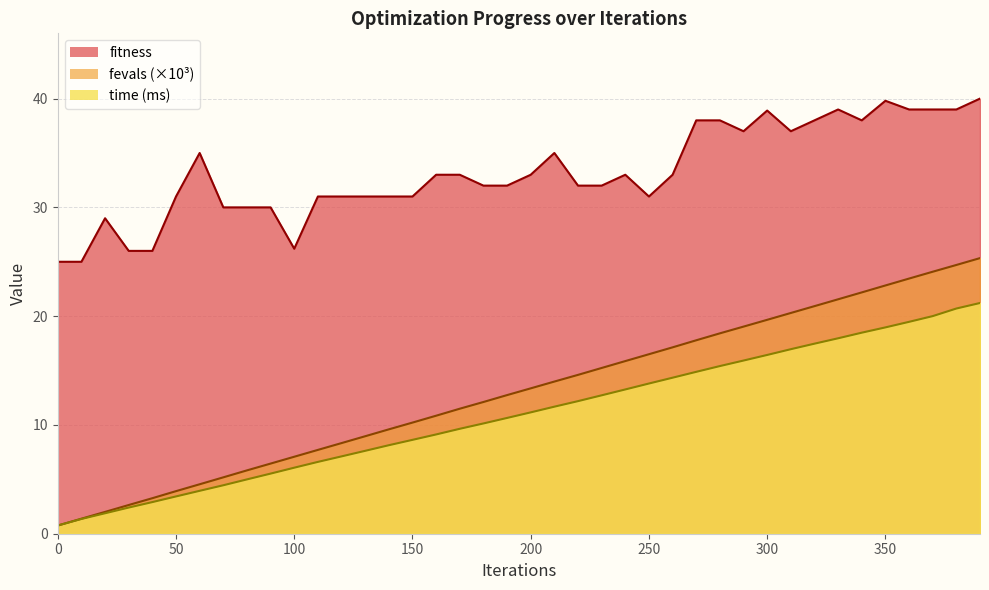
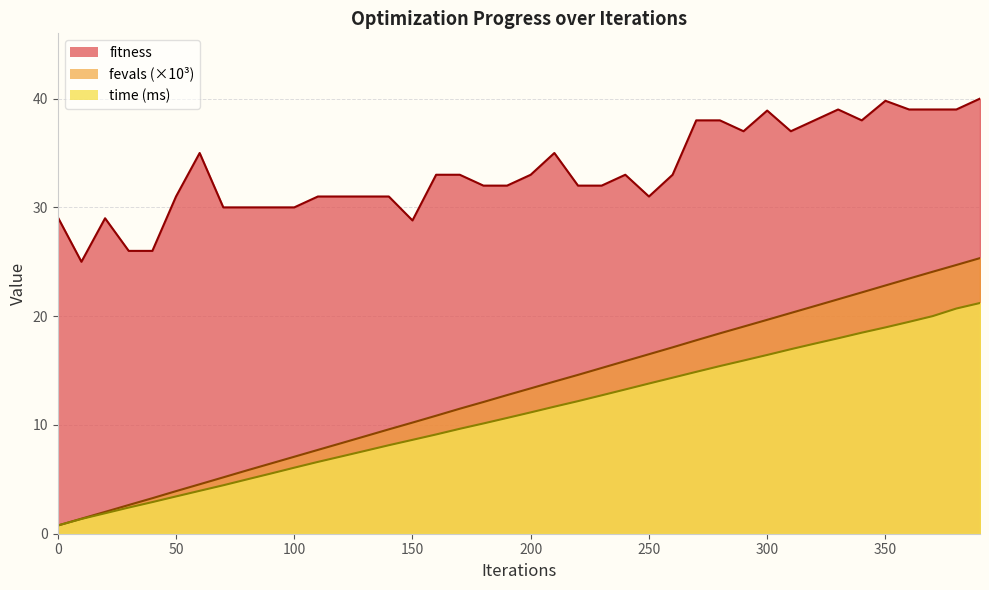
fitness, 0: 25.0 -> 29.1
fitness, 100: 26.2 -> 30.0
fitness, 150: 31.0 -> 28.8
